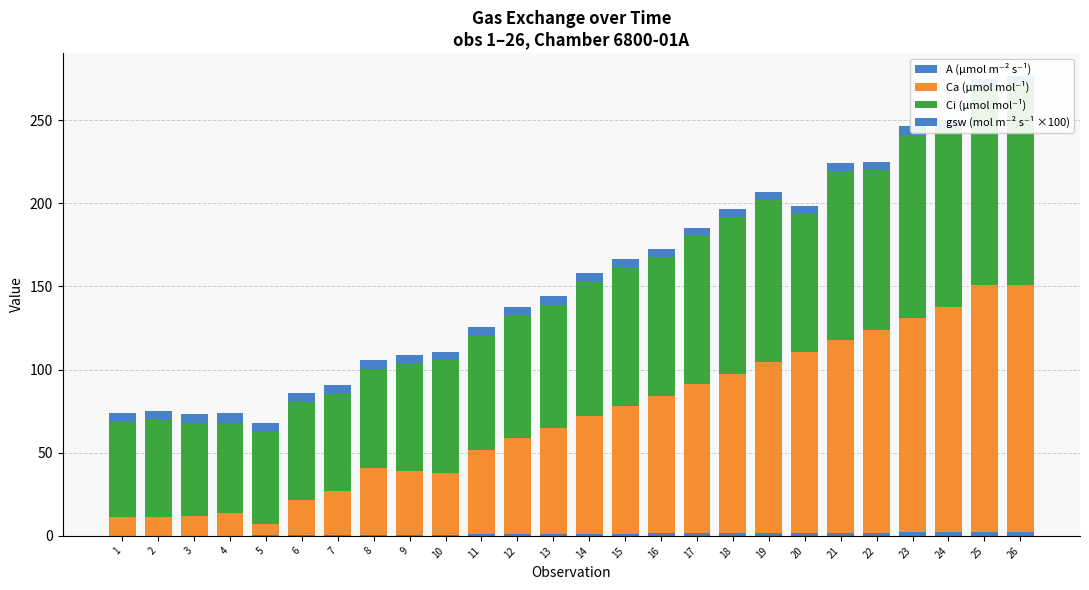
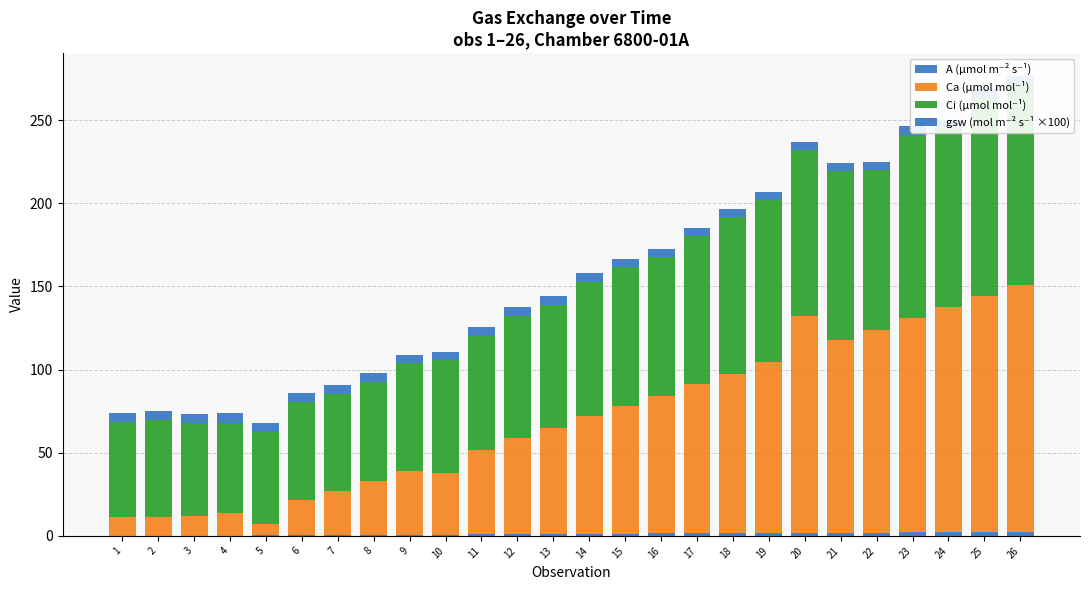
Ca (µmol mol⁻¹), 8: 40 -> 33
Ca (µmol mol⁻¹), 20: 109 -> 130
Ci (µmol mol⁻¹), 20: 83 -> 100
Ca (µmol mol⁻¹), 25: 149 -> 142
